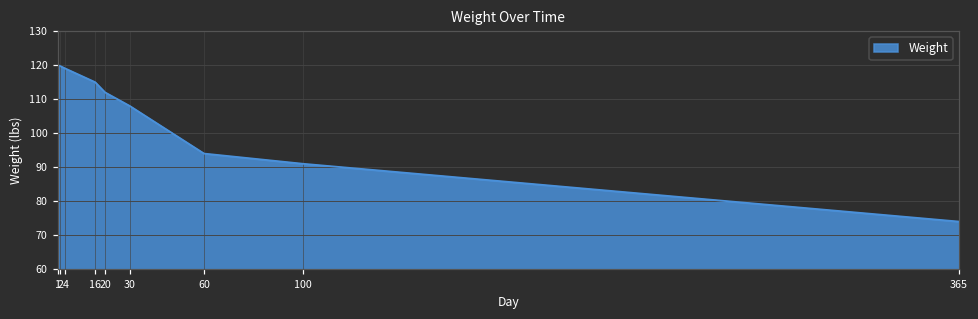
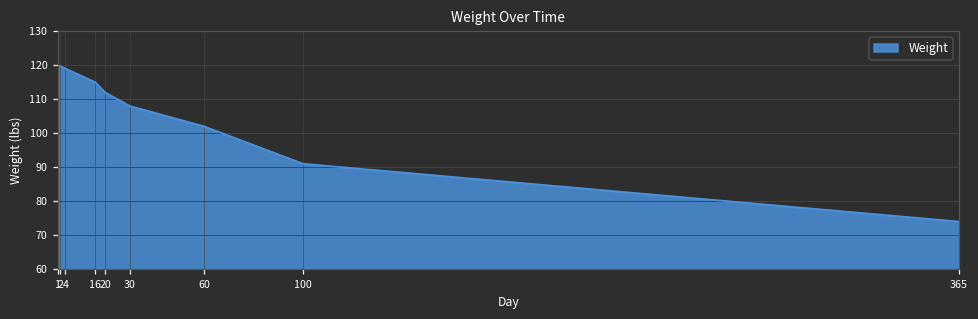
60: 94 -> 102
